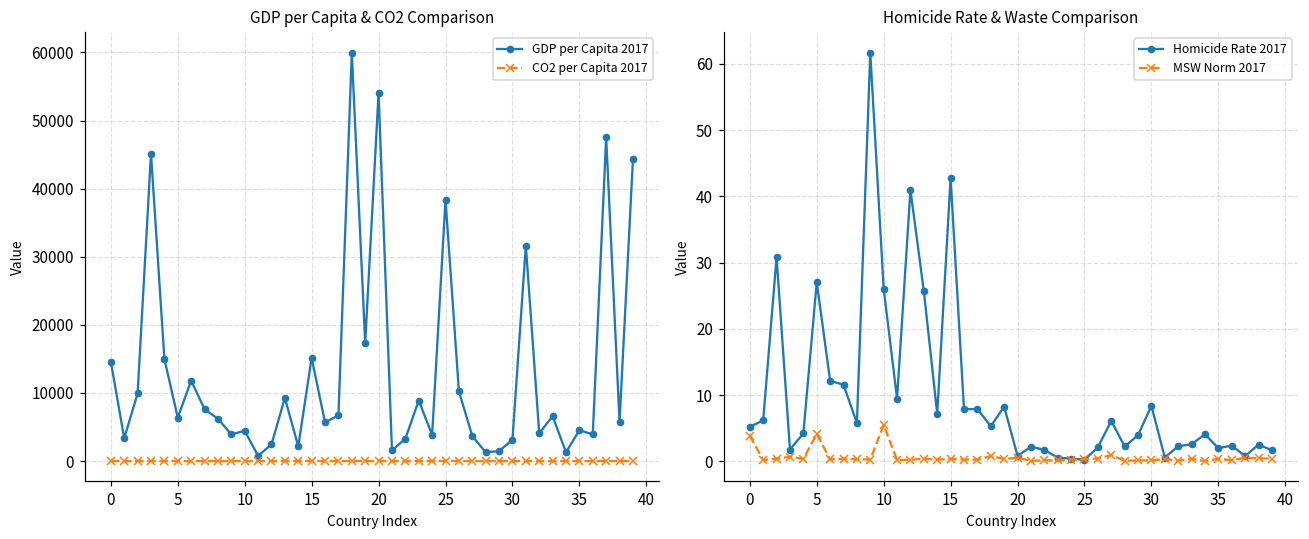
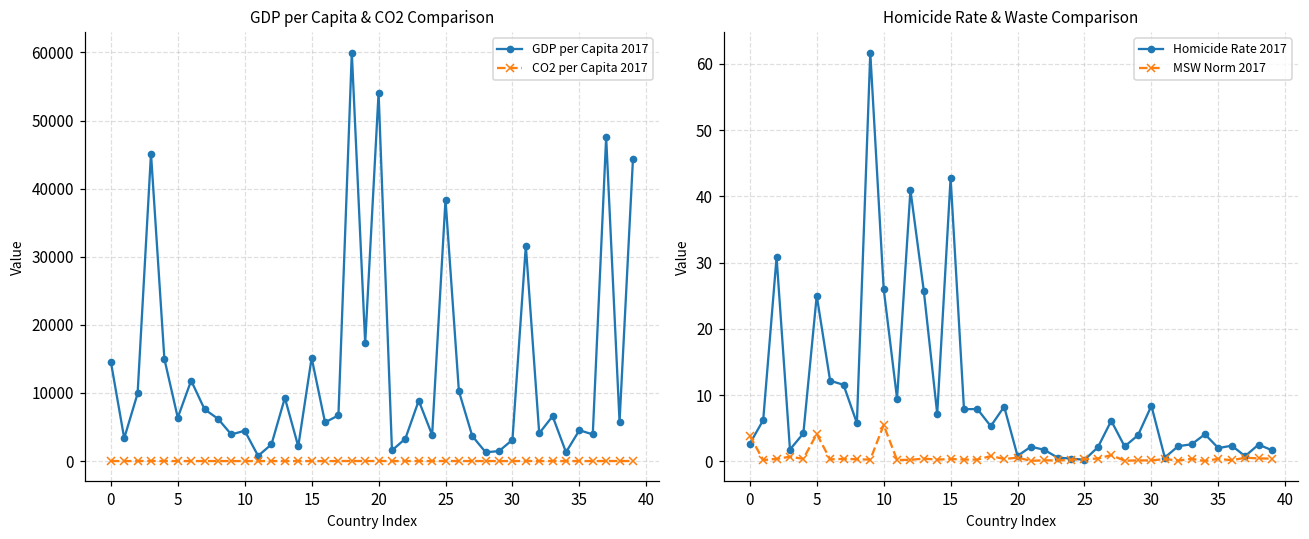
Homicide Rate & Waste Comparison, Homicide Rate 2017, 0: 5 -> 3
Homicide Rate & Waste Comparison, Homicide Rate 2017, 5: 27 -> 25
